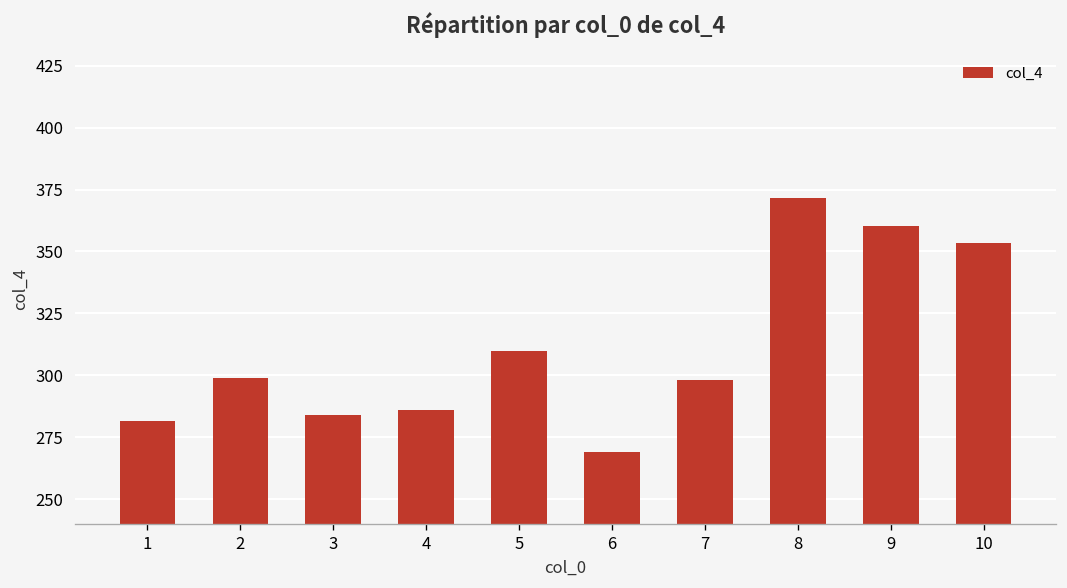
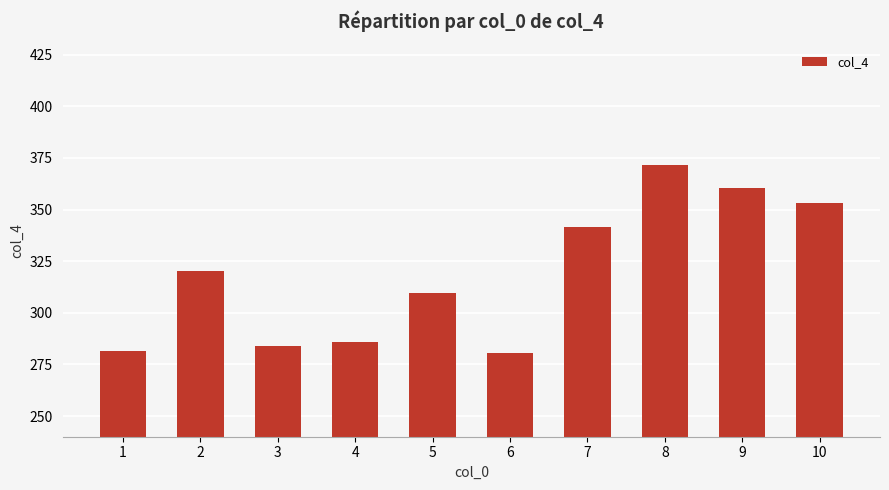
2: 299 -> 320
6: 269 -> 280
7: 298 -> 341
